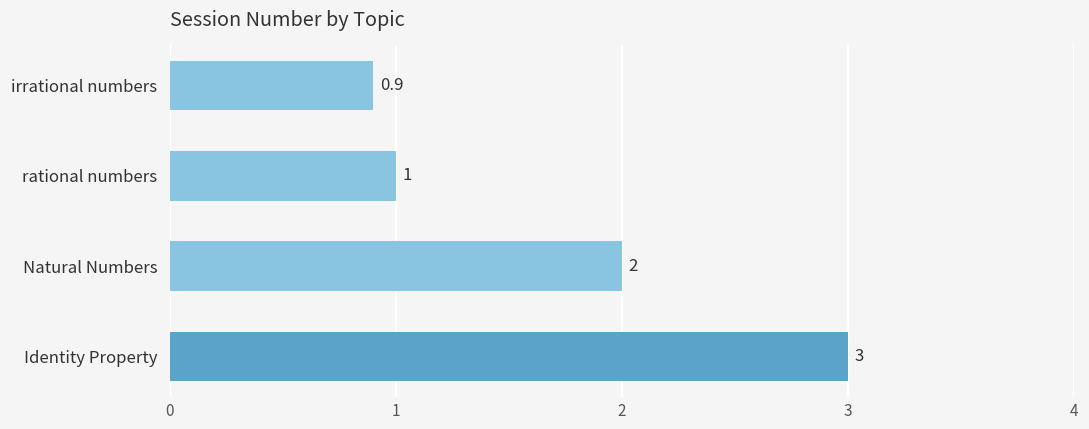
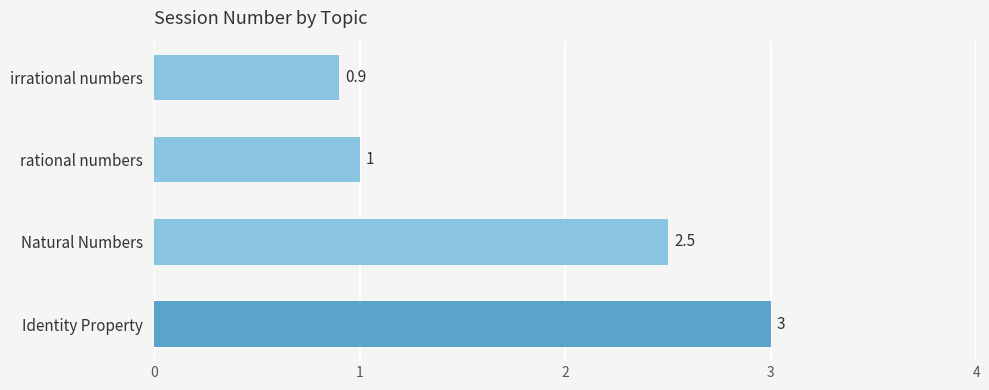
Natural Numbers: 2 -> 2.5
